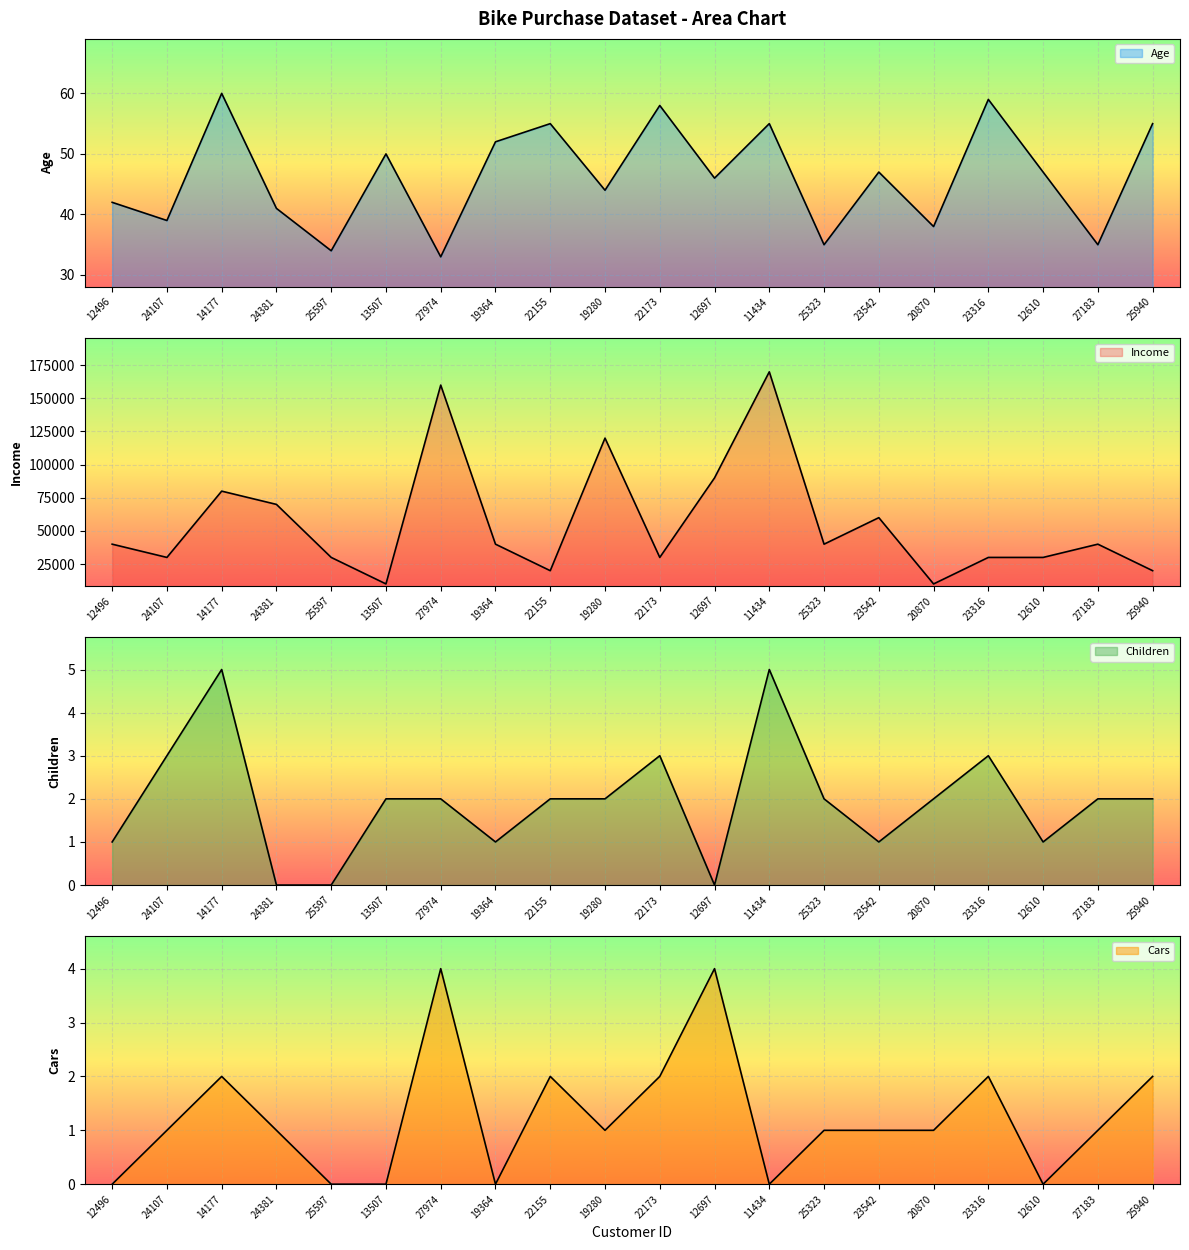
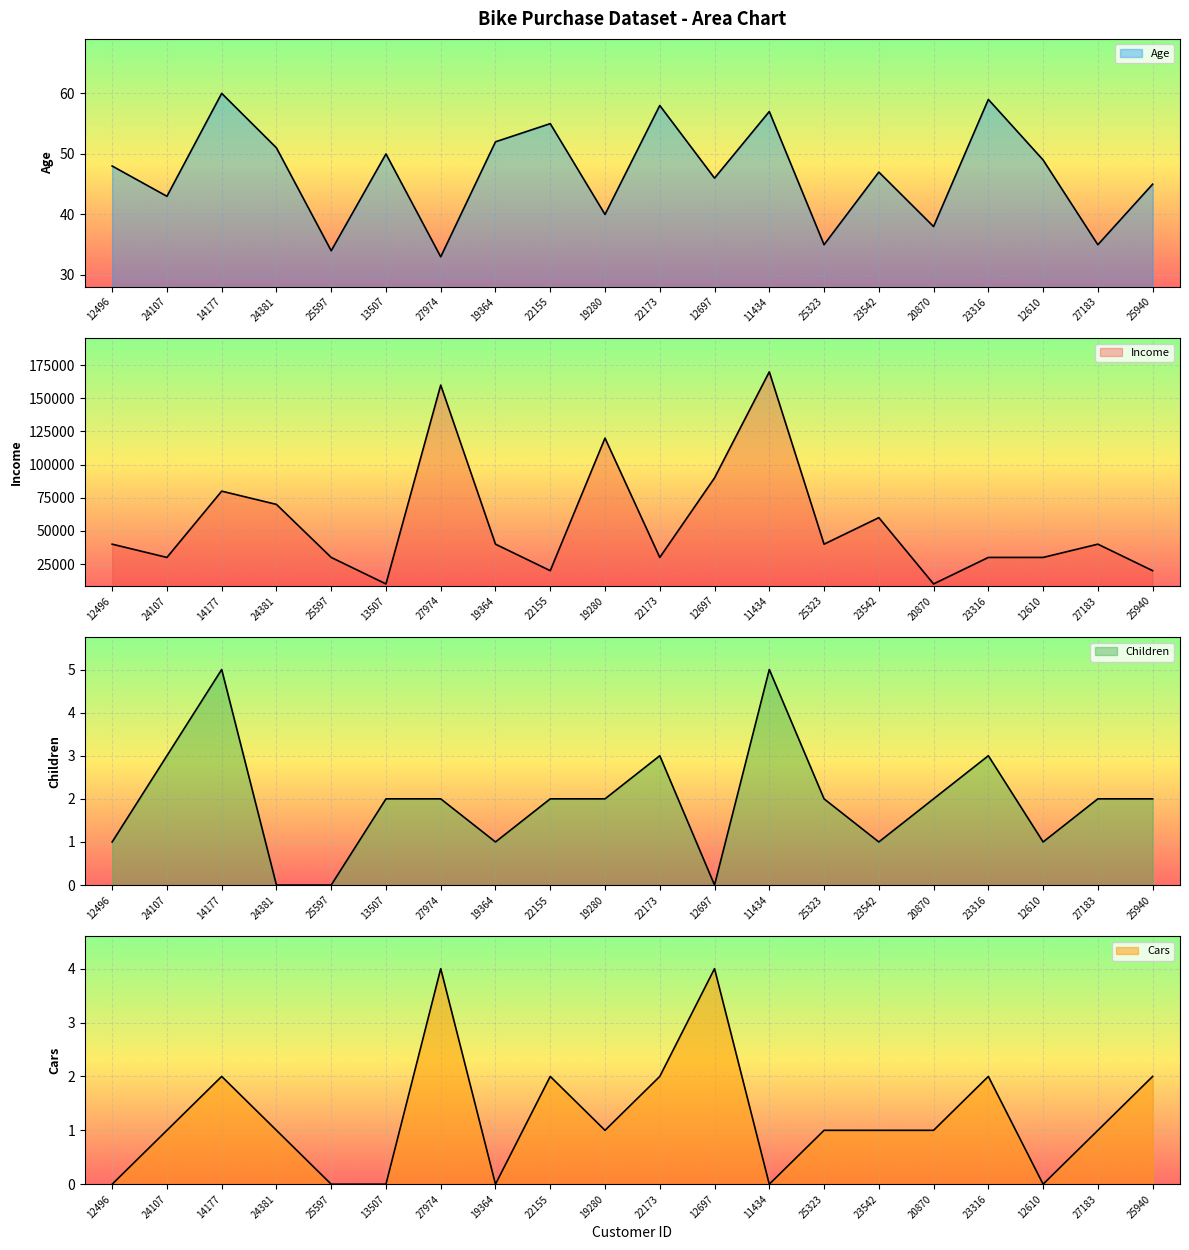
Bike Purchase Dataset - Area Chart, 12496: 42 -> 48
Bike Purchase Dataset - Area Chart, 24107: 39 -> 43
Bike Purchase Dataset - Area Chart, 24381: 41 -> 51
Bike Purchase Dataset - Area Chart, 19280: 44 -> 40
Bike Purchase Dataset - Area Chart, 11434: 55 -> 57
Bike Purchase Dataset - Area Chart, 12610: 47 -> 49
Bike Purchase Dataset - Area Chart, 25940: 55 -> 45
